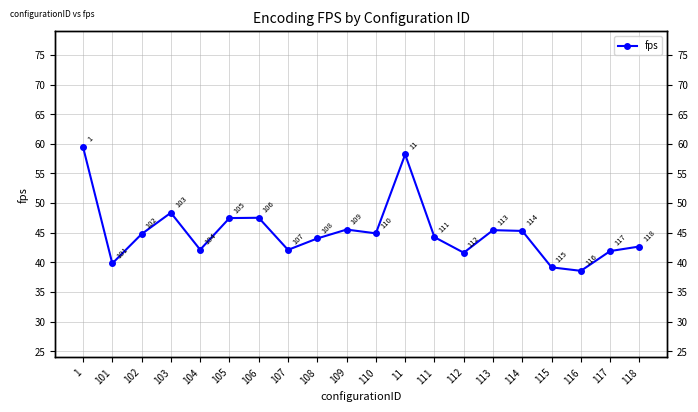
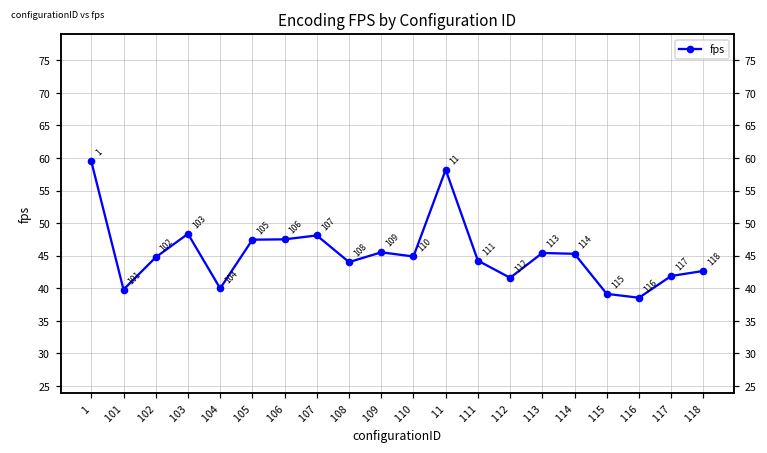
104: 42 -> 40
107: 42 -> 48
